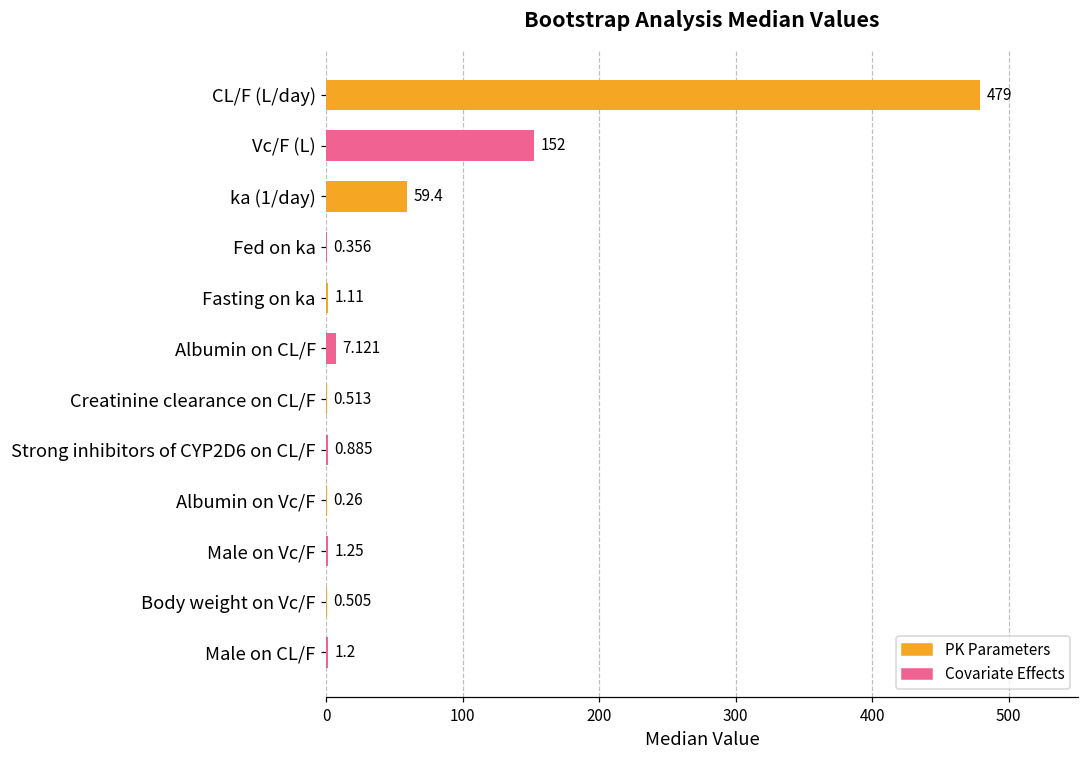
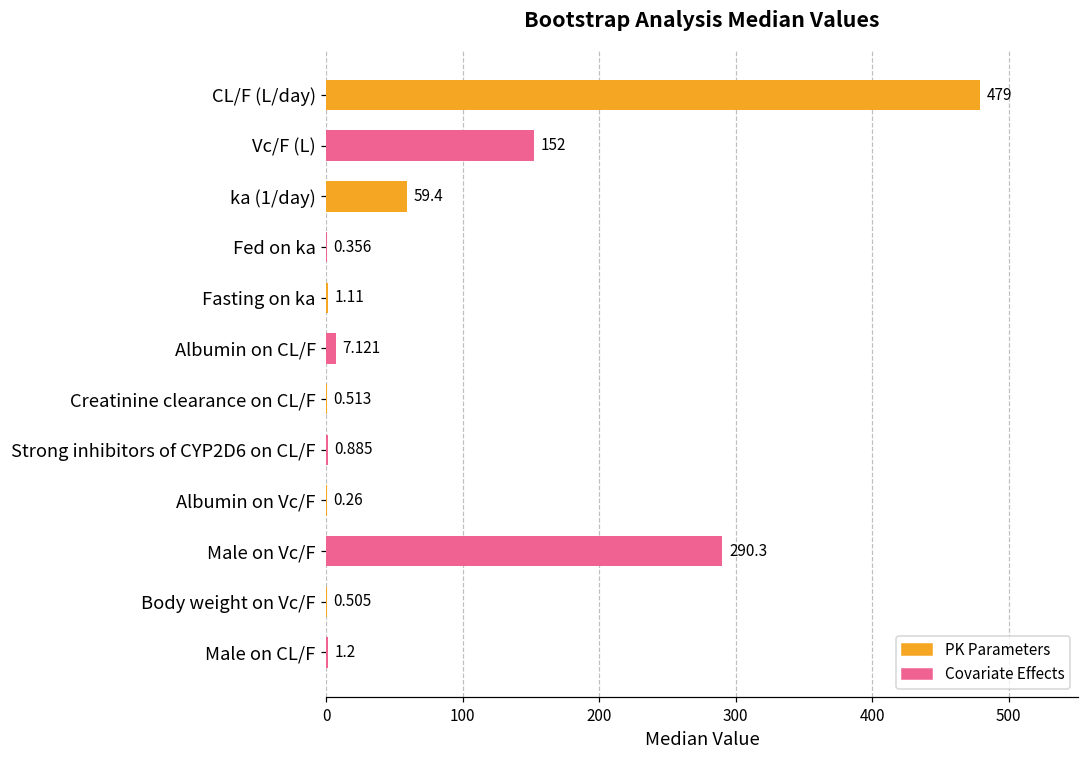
Male on Vc/F: 1.25 -> 290.3
